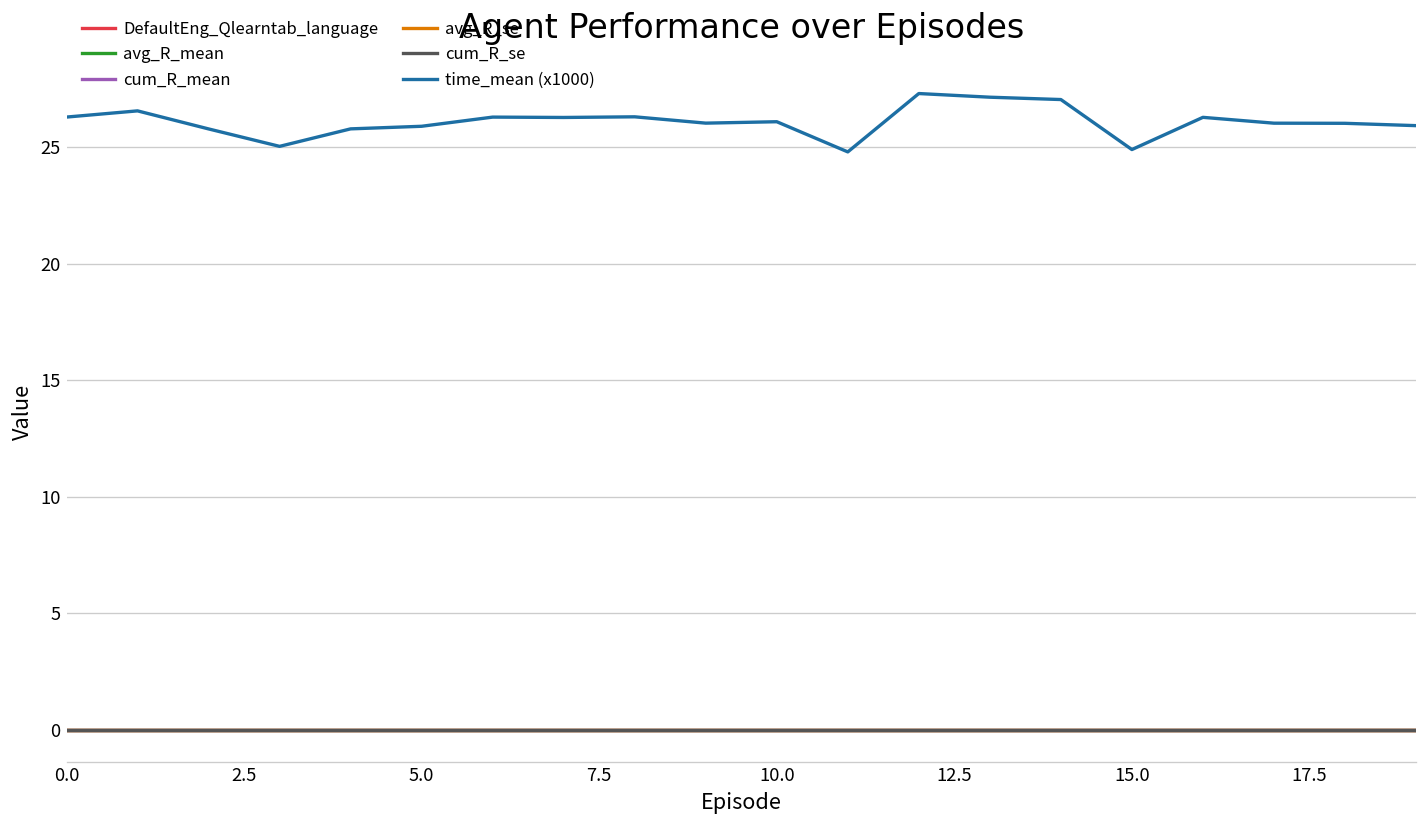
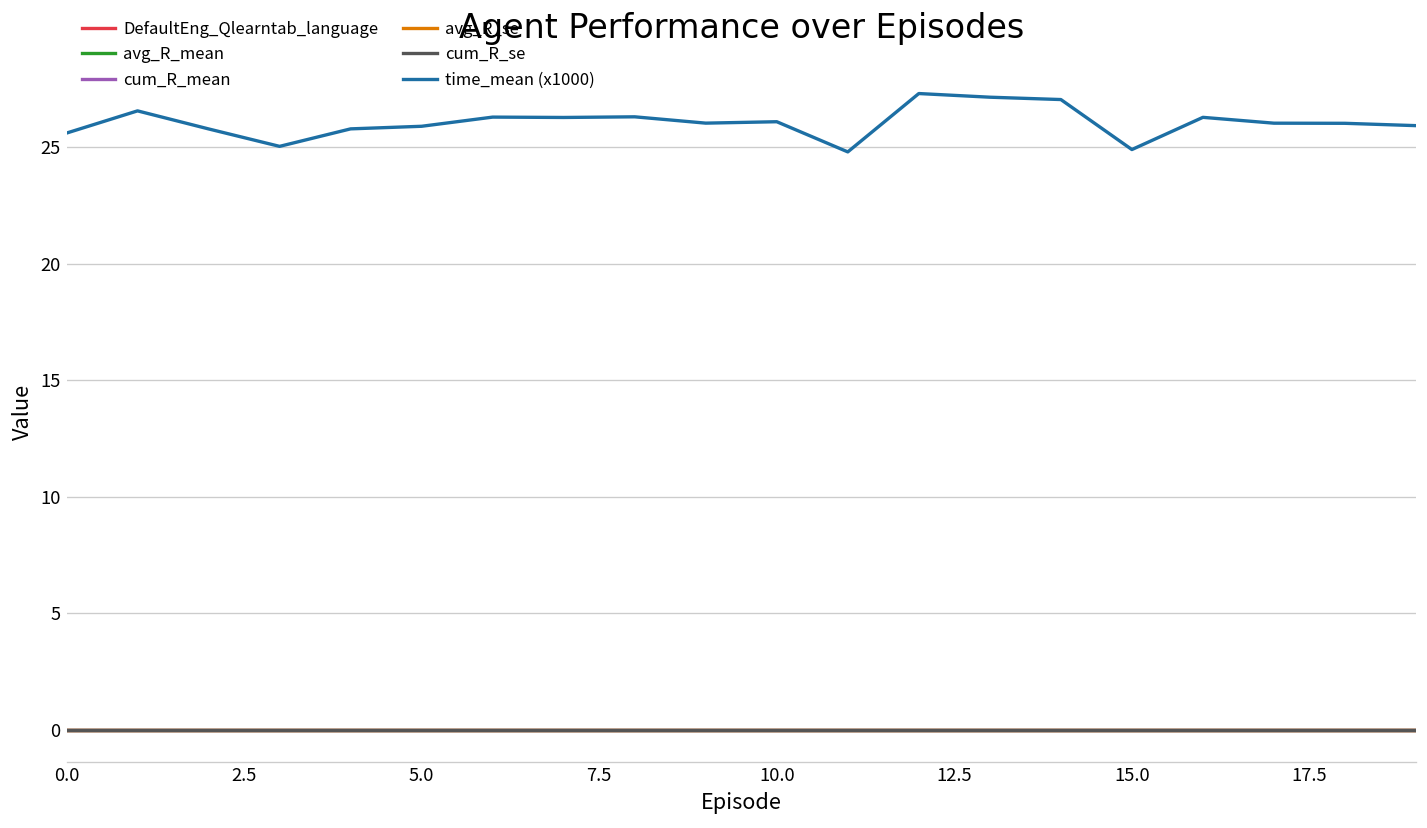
time_mean (x1000), 0.0: 26.3 -> 25.6
